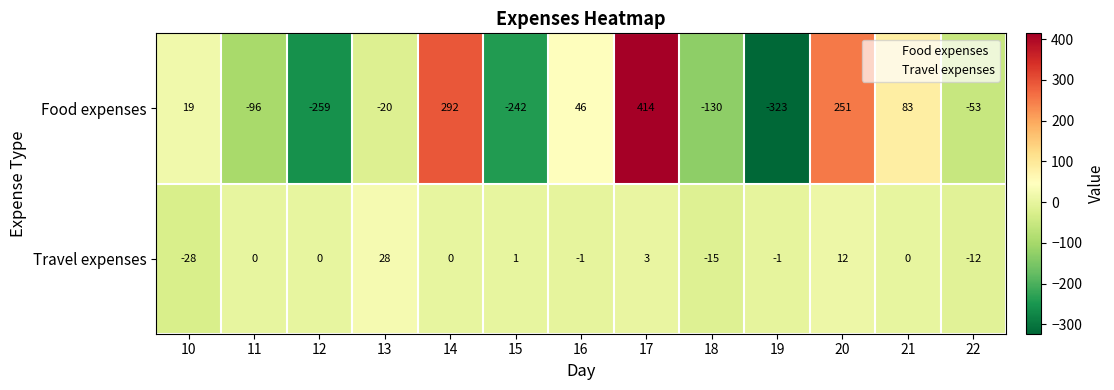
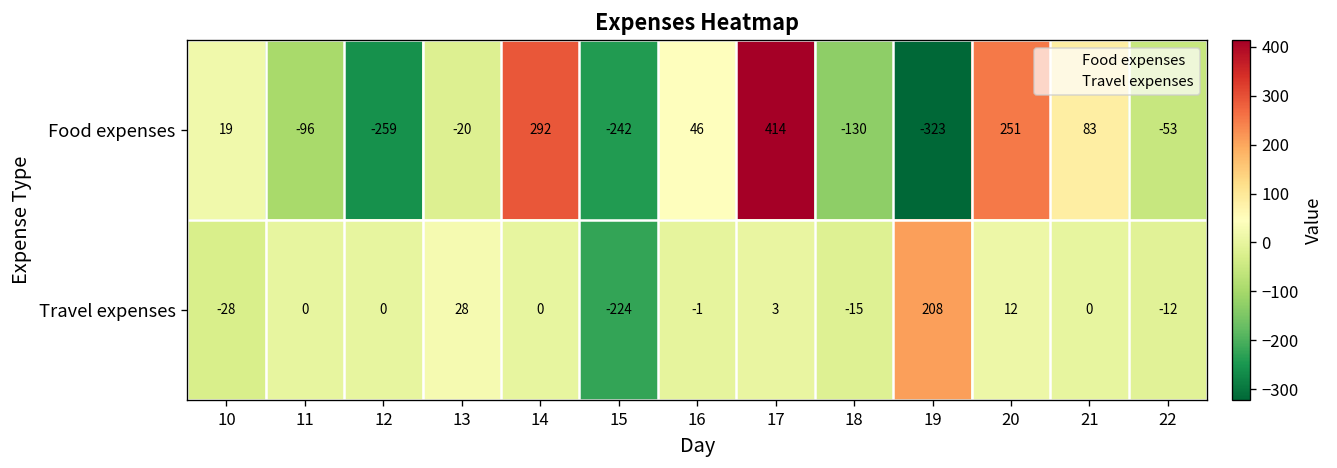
Travel expenses, 15: 1 -> -224
Travel expenses, 19: -1 -> 208
